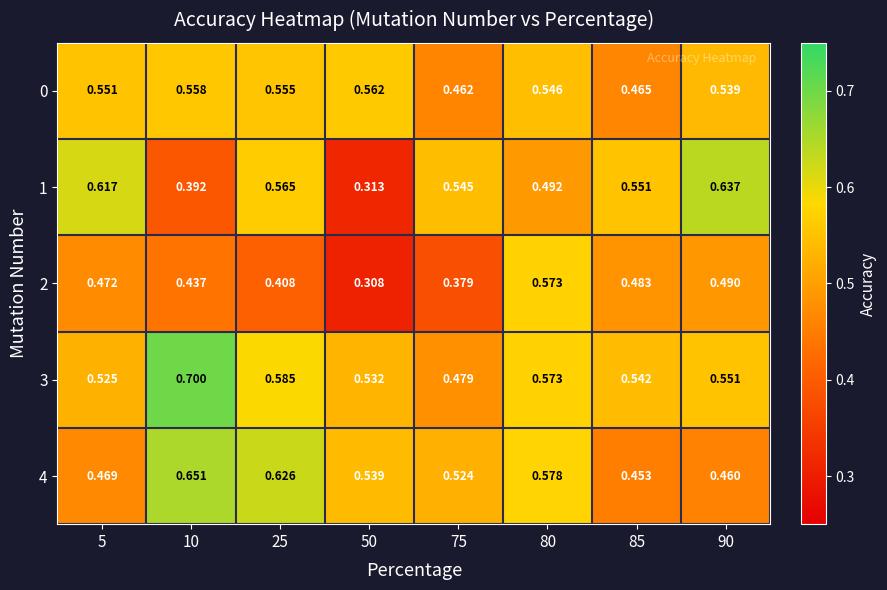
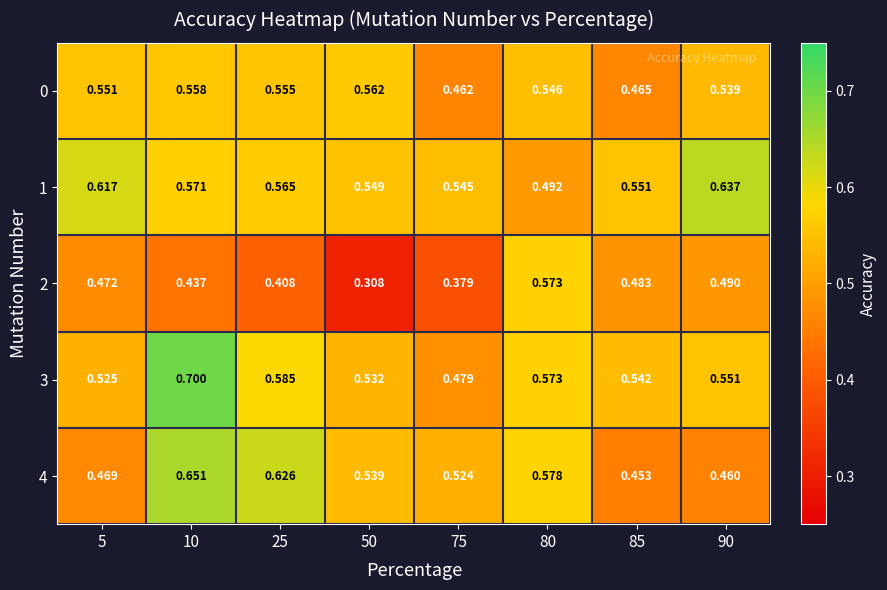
1, 10: 0.392 -> 0.571
1, 50: 0.313 -> 0.549
